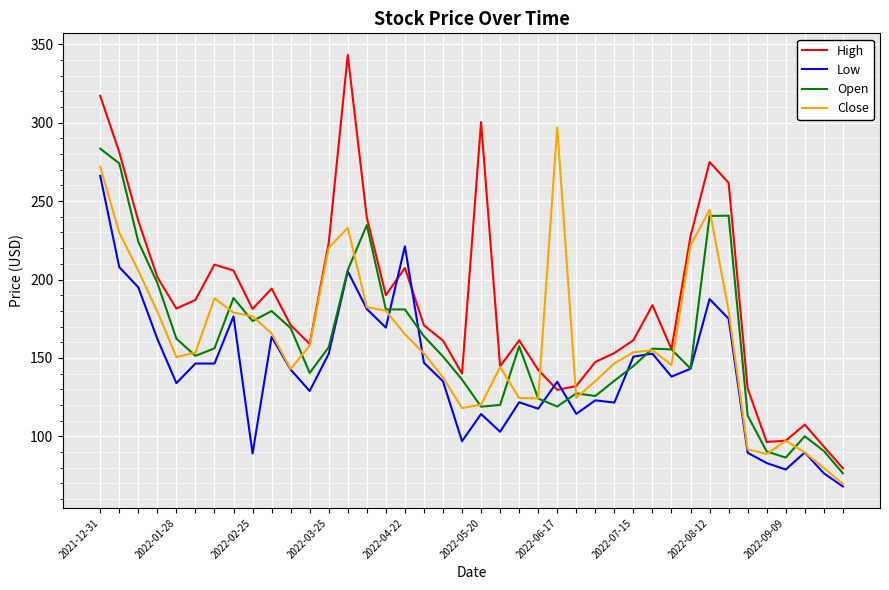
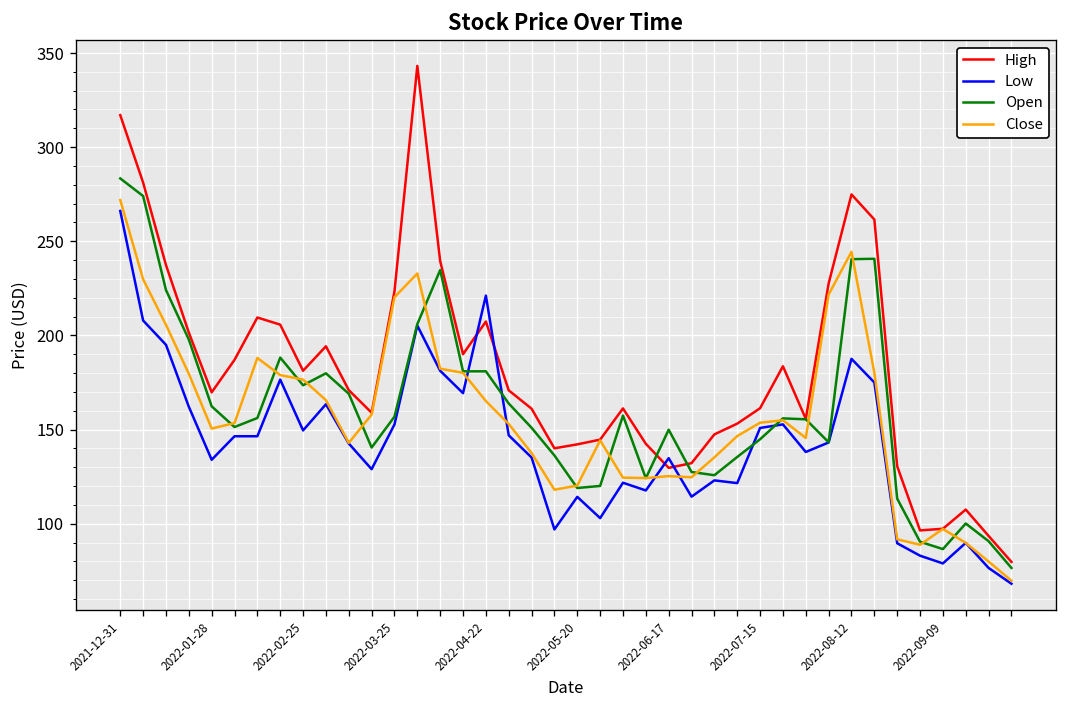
High, 2022-01-28: 181 -> 170
Low, 2022-02-25: 89 -> 150
High, 2022-05-20: 300 -> 142
Open, 2022-06-17: 119 -> 150
Close, 2022-06-17: 297 -> 125
